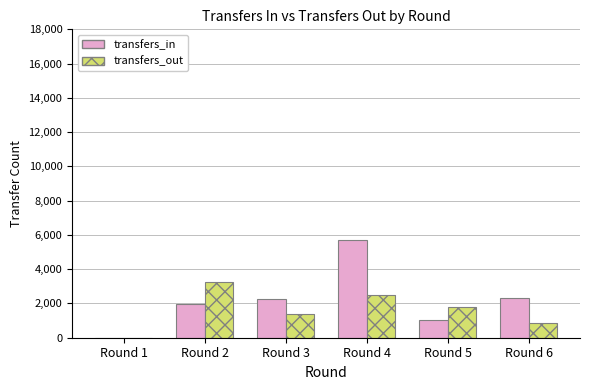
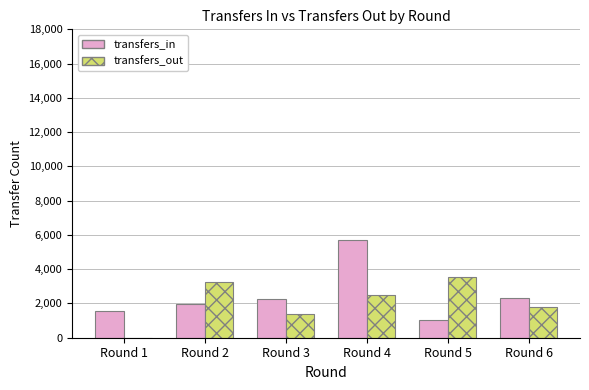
transfers_in, Round 1: 0 -> 1,600
transfers_out, Round 5: 1,800 -> 3,600
transfers_out, Round 6: 900 -> 1,800
